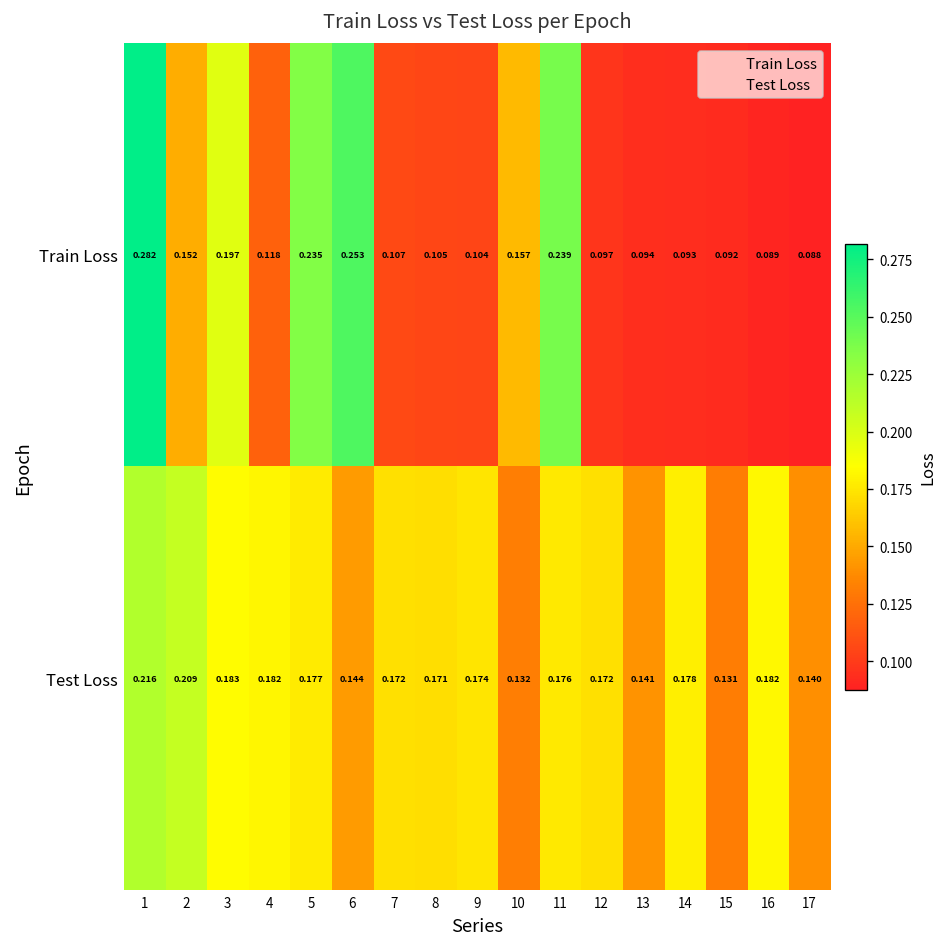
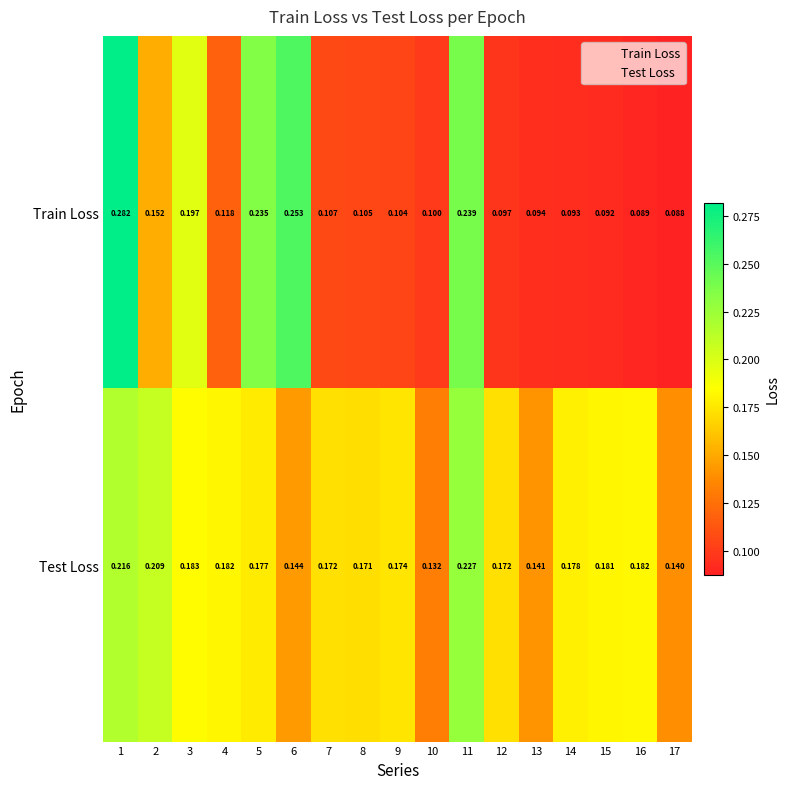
Train Loss, 10: 0.157 -> 0.100
Test Loss, 11: 0.176 -> 0.227
Test Loss, 15: 0.131 -> 0.181
